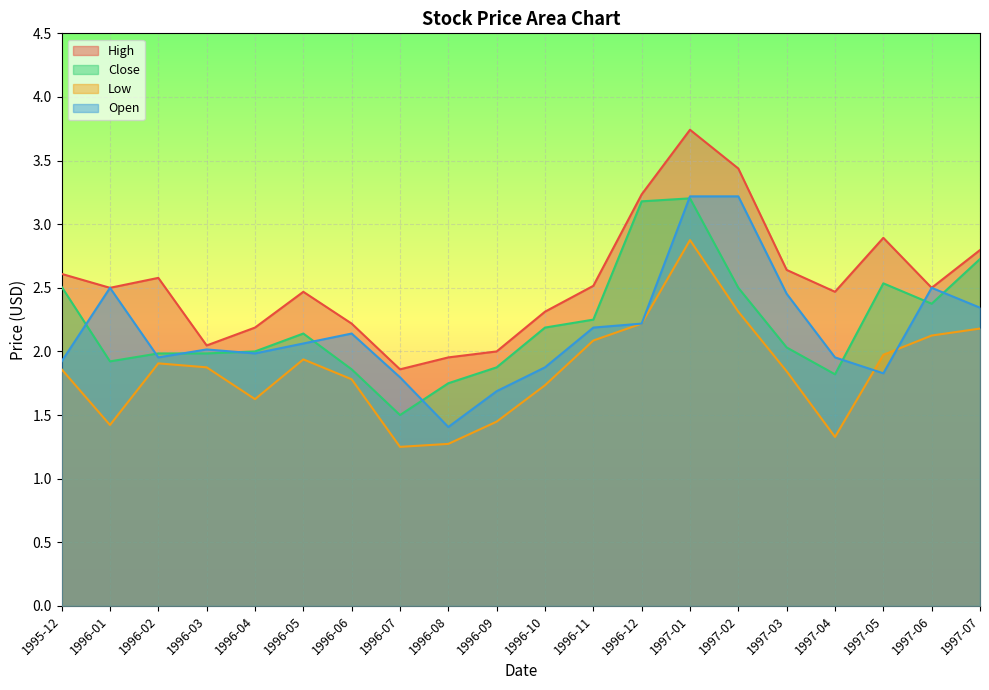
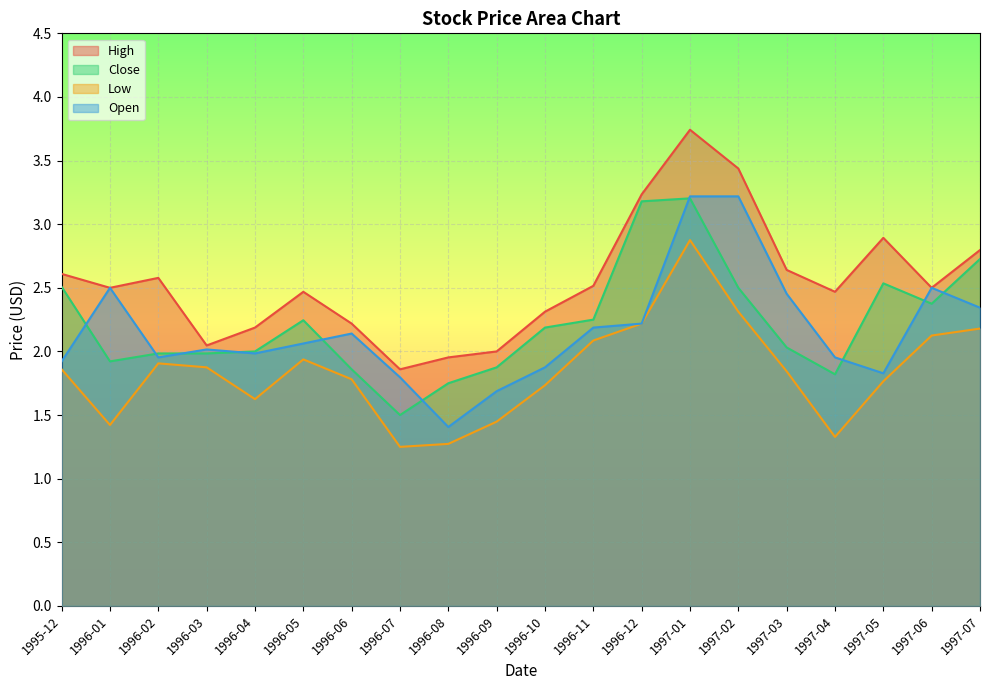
Close, 1996-05: 2.14 -> 2.25
Low, 1997-05: 1.97 -> 1.77
